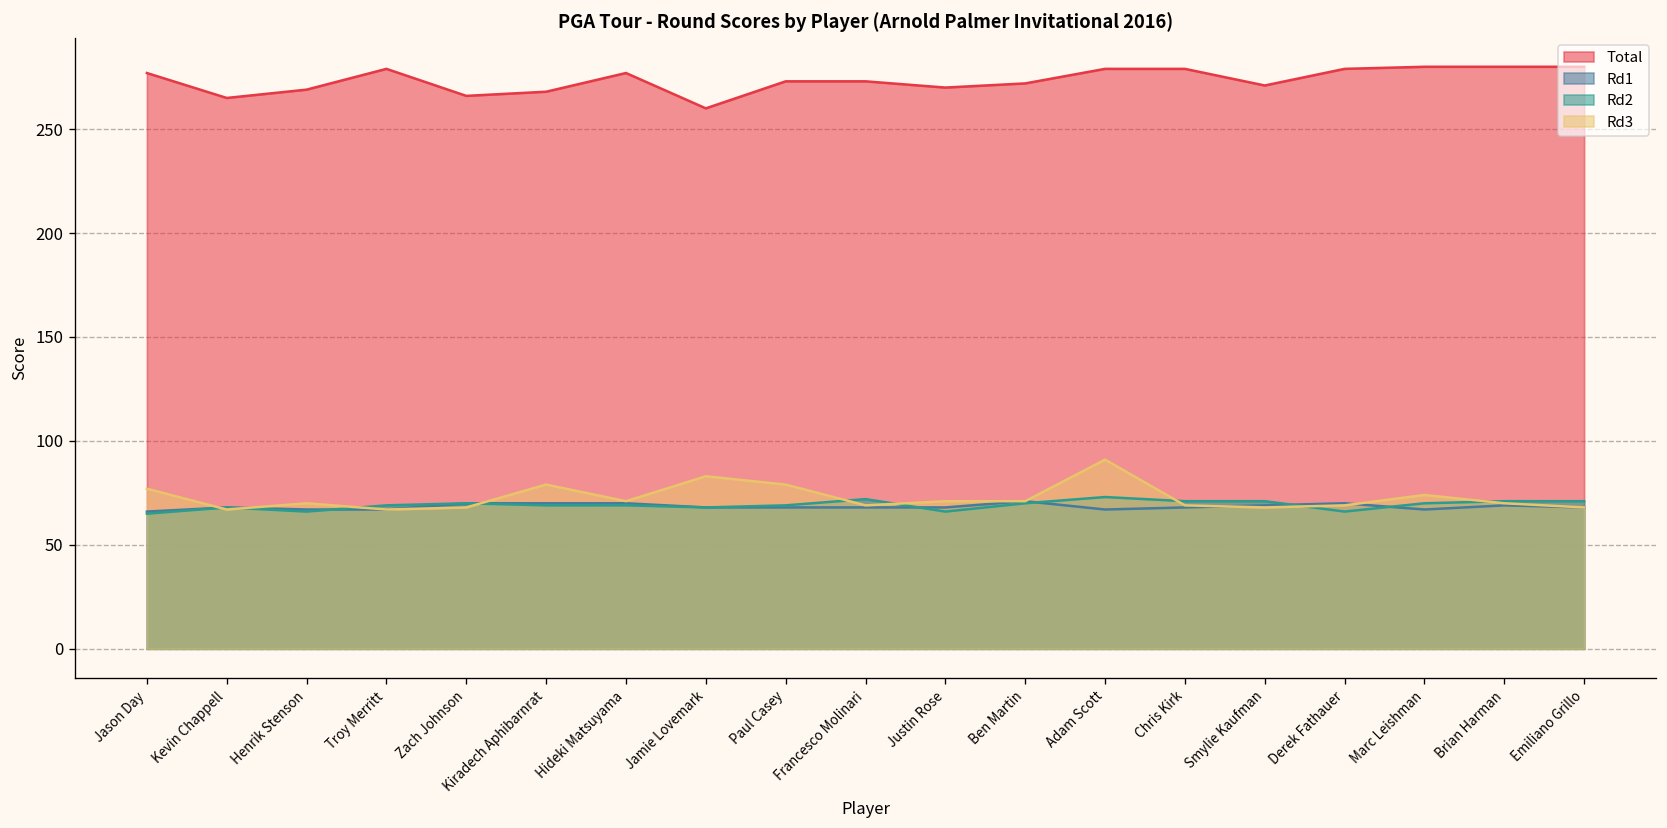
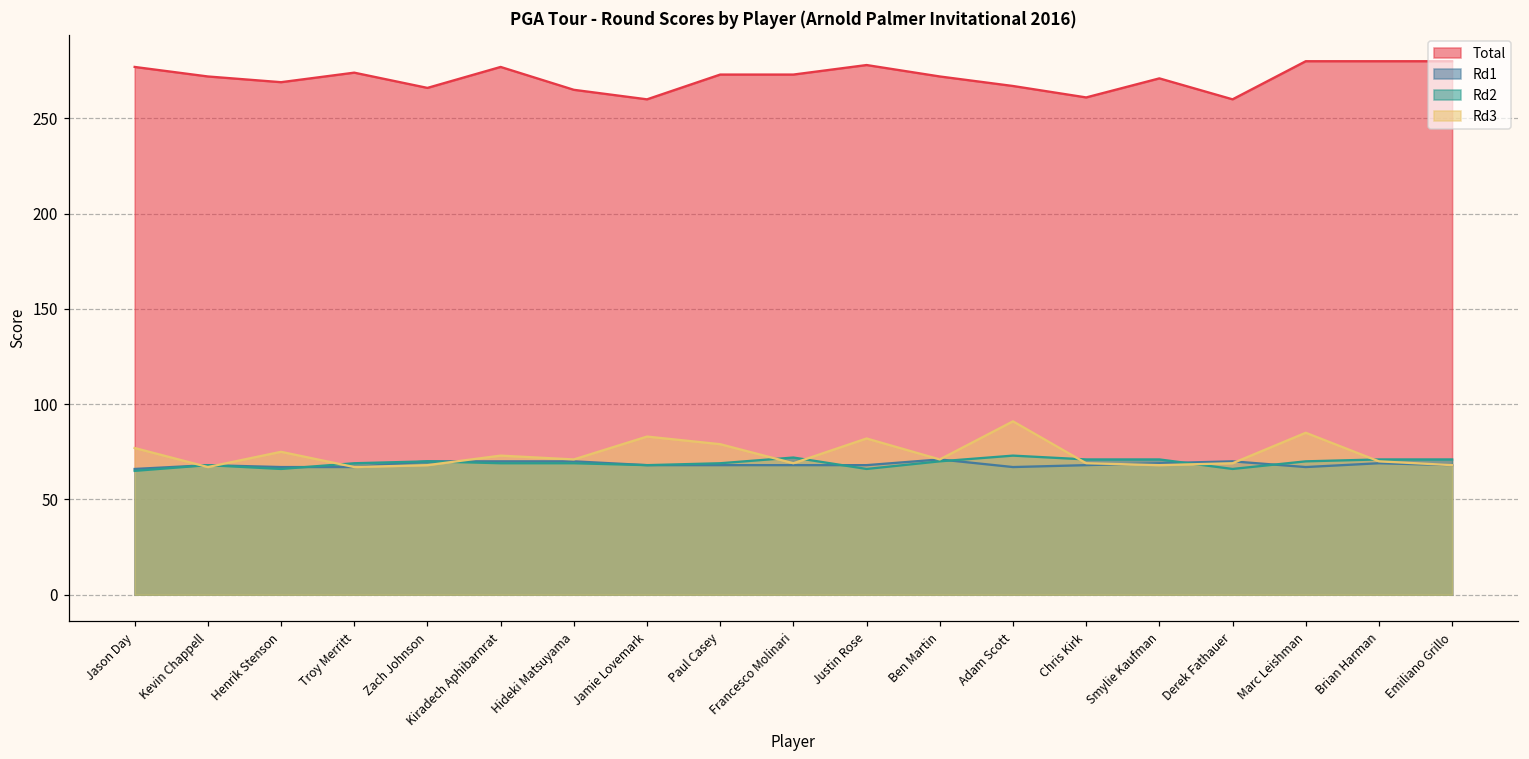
Total, Kevin Chappell: 265 -> 272
Rd3, Henrik Stenson: 70 -> 75
Total, Troy Merritt: 279 -> 274
Total, Kiradech Aphibarnrat: 268 -> 277
Rd3, Kiradech Aphibarnrat: 79 -> 73
Total, Hideki Matsuyama: 277 -> 265
Total, Justin Rose: 270 -> 278
Rd3, Justin Rose: 71 -> 82
Total, Adam Scott: 279 -> 267
Total, Chris Kirk: 279 -> 261
Total, Derek Fathauer: 279 -> 260
Rd3, Marc Leishman: 74 -> 85
